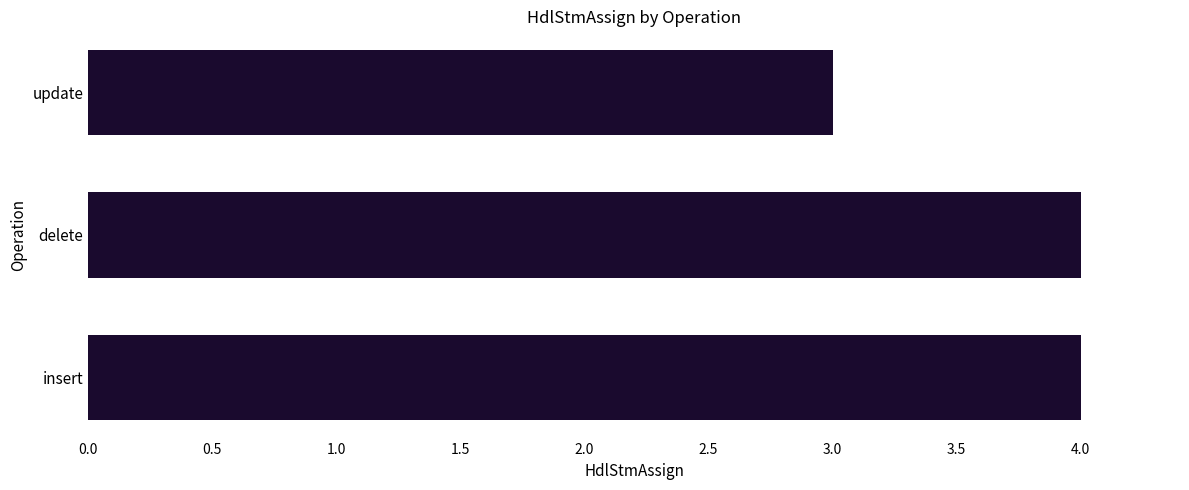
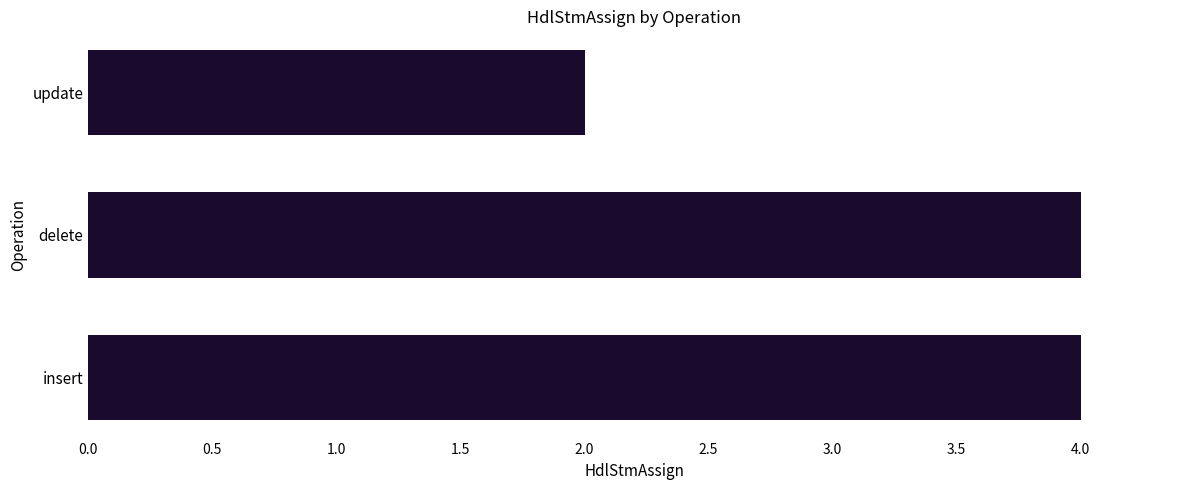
update: 3 -> 2
